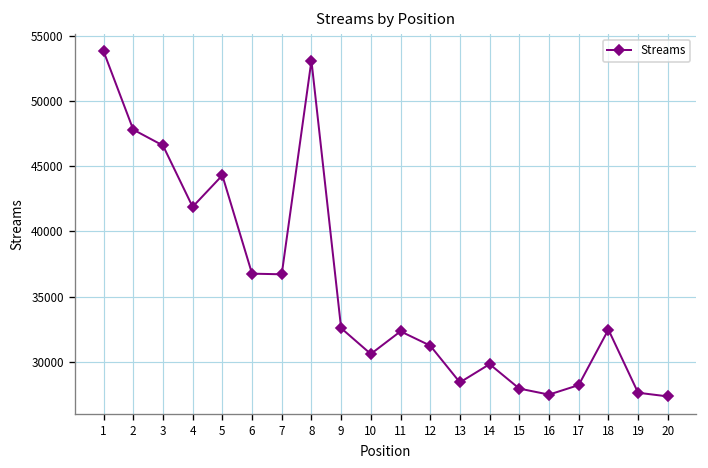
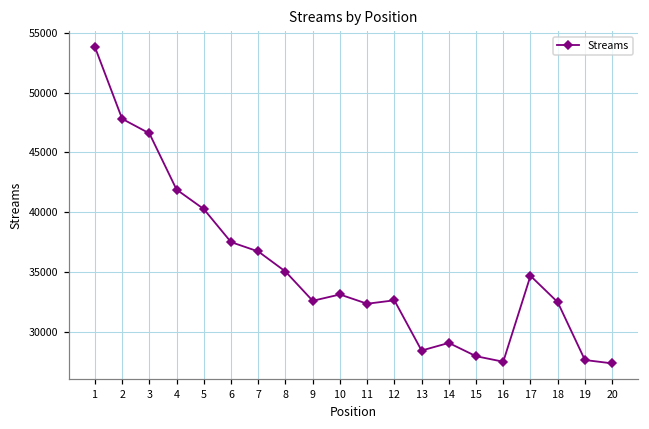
5: 44300 -> 40300
6: 36800 -> 37500
8: 53100 -> 35000
10: 30600 -> 33100
12: 31200 -> 32600
14: 29800 -> 29100
17: 28200 -> 34700
